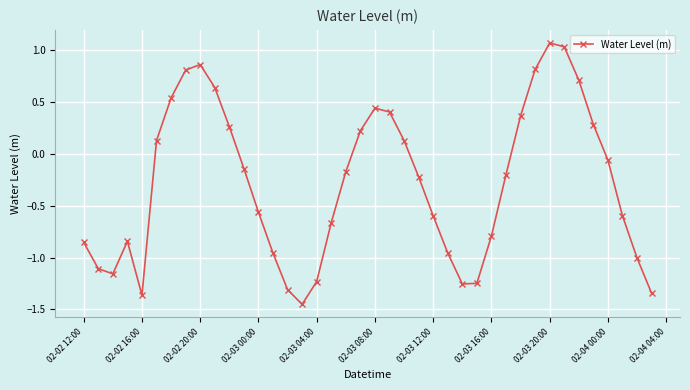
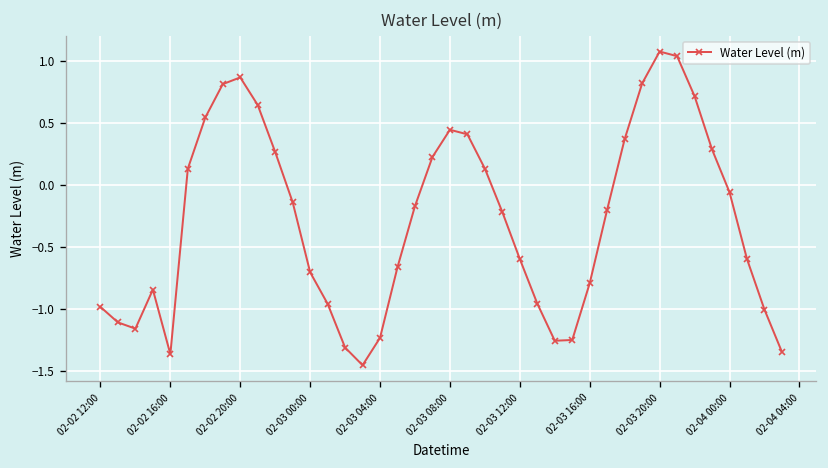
02-02 12:00: -0.85 -> -0.98
02-03 00:00: -0.56 -> -0.70
